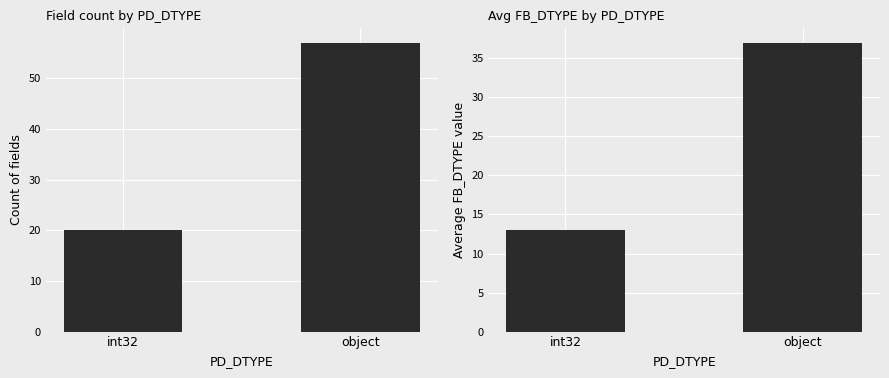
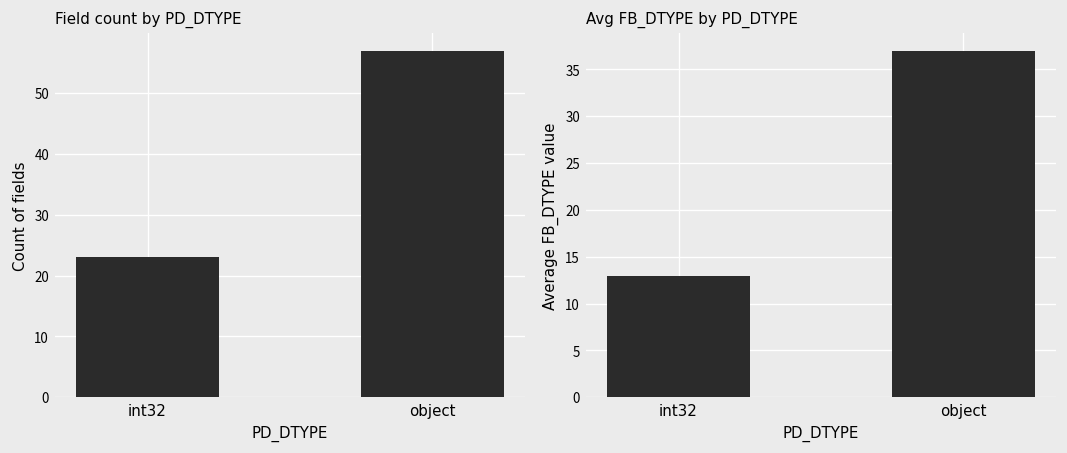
Field count by PD_DTYPE, int32: 20 -> 23
